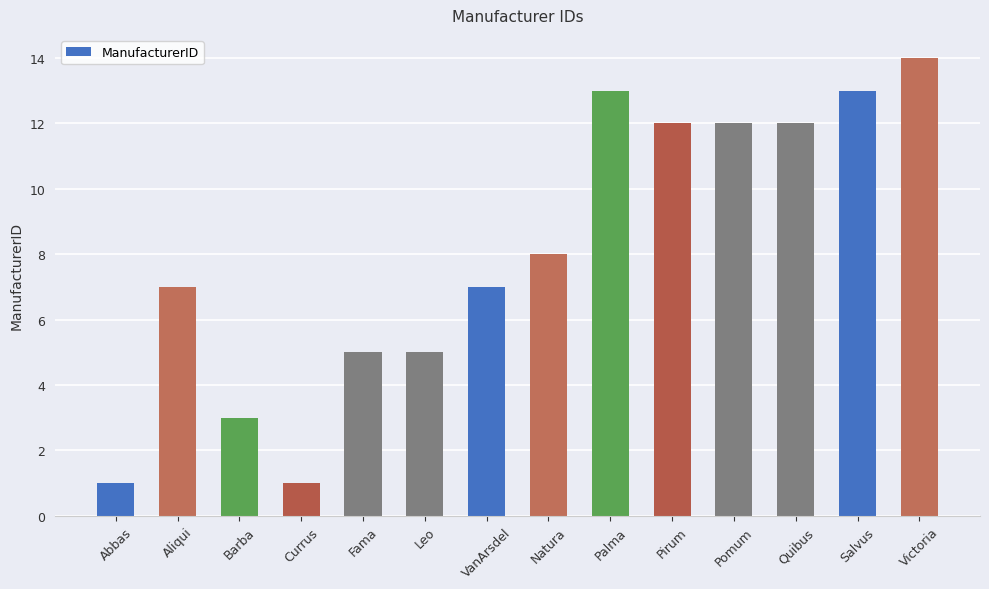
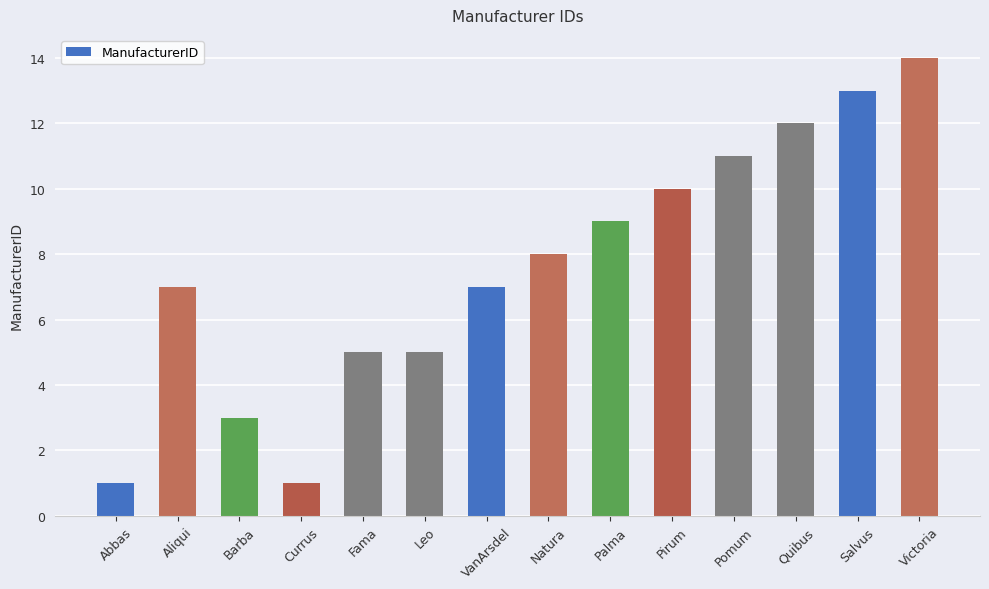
Palma: 13 -> 9
Pirum: 12 -> 10
Pomum: 12 -> 11
